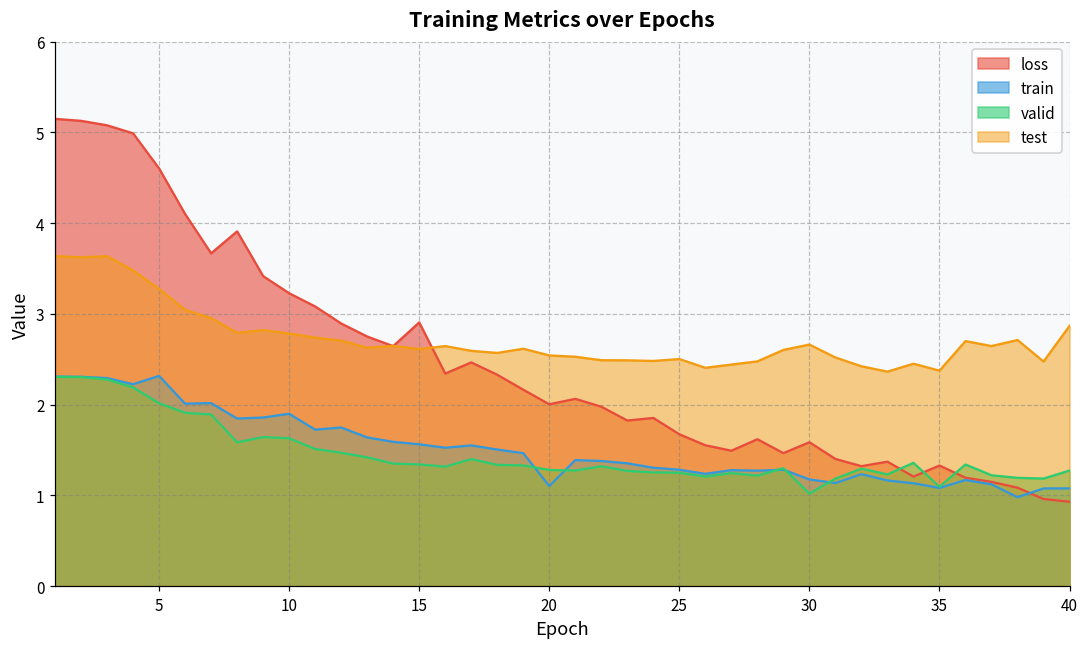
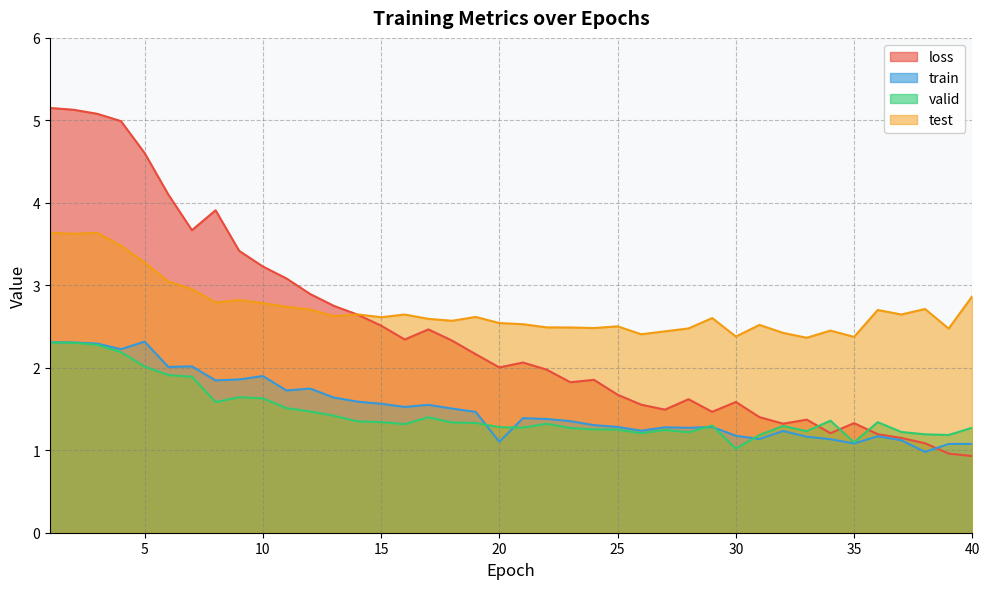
loss, 15: 2.9 -> 2.5
test, 30: 2.7 -> 2.4
